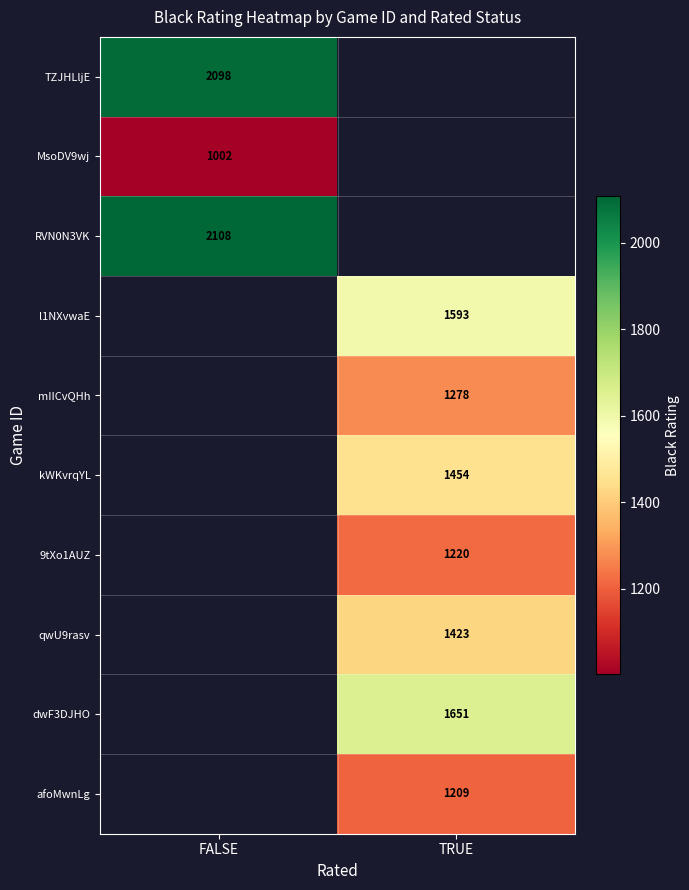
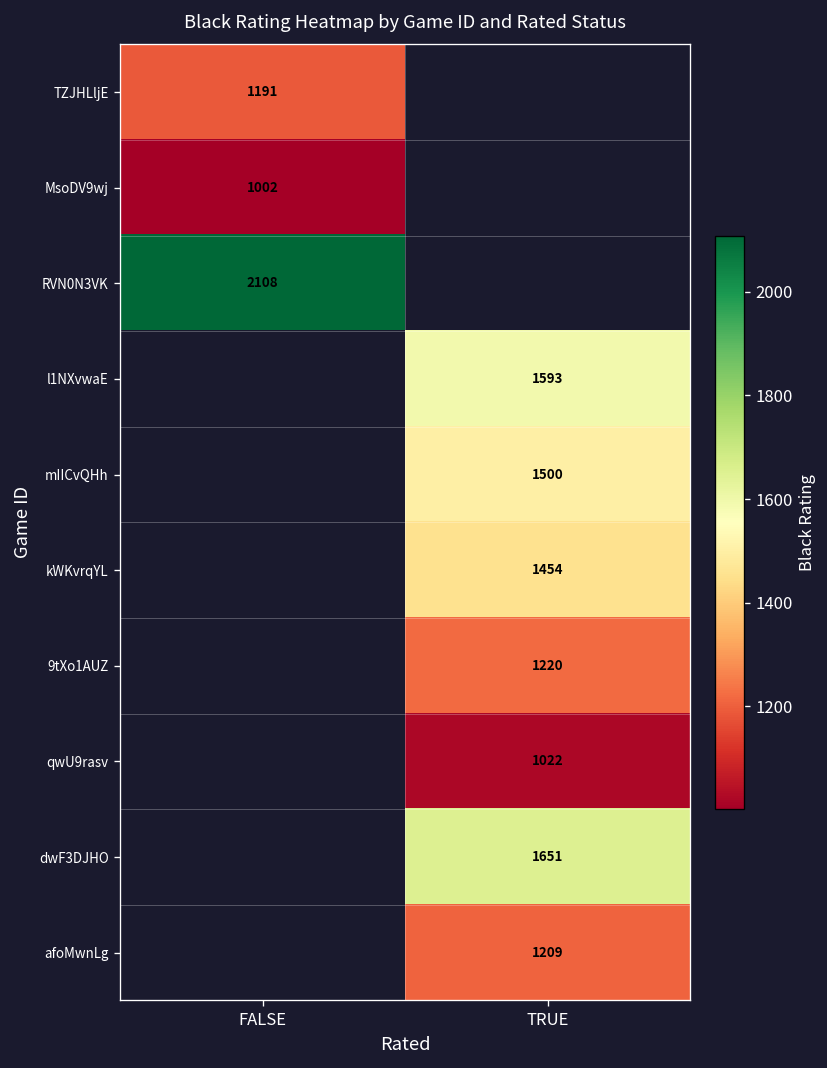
TZJHLljE, FALSE: 2098 -> 1191
mIICvQHh, TRUE: 1278 -> 1500
qwU9rasv, TRUE: 1423 -> 1022
